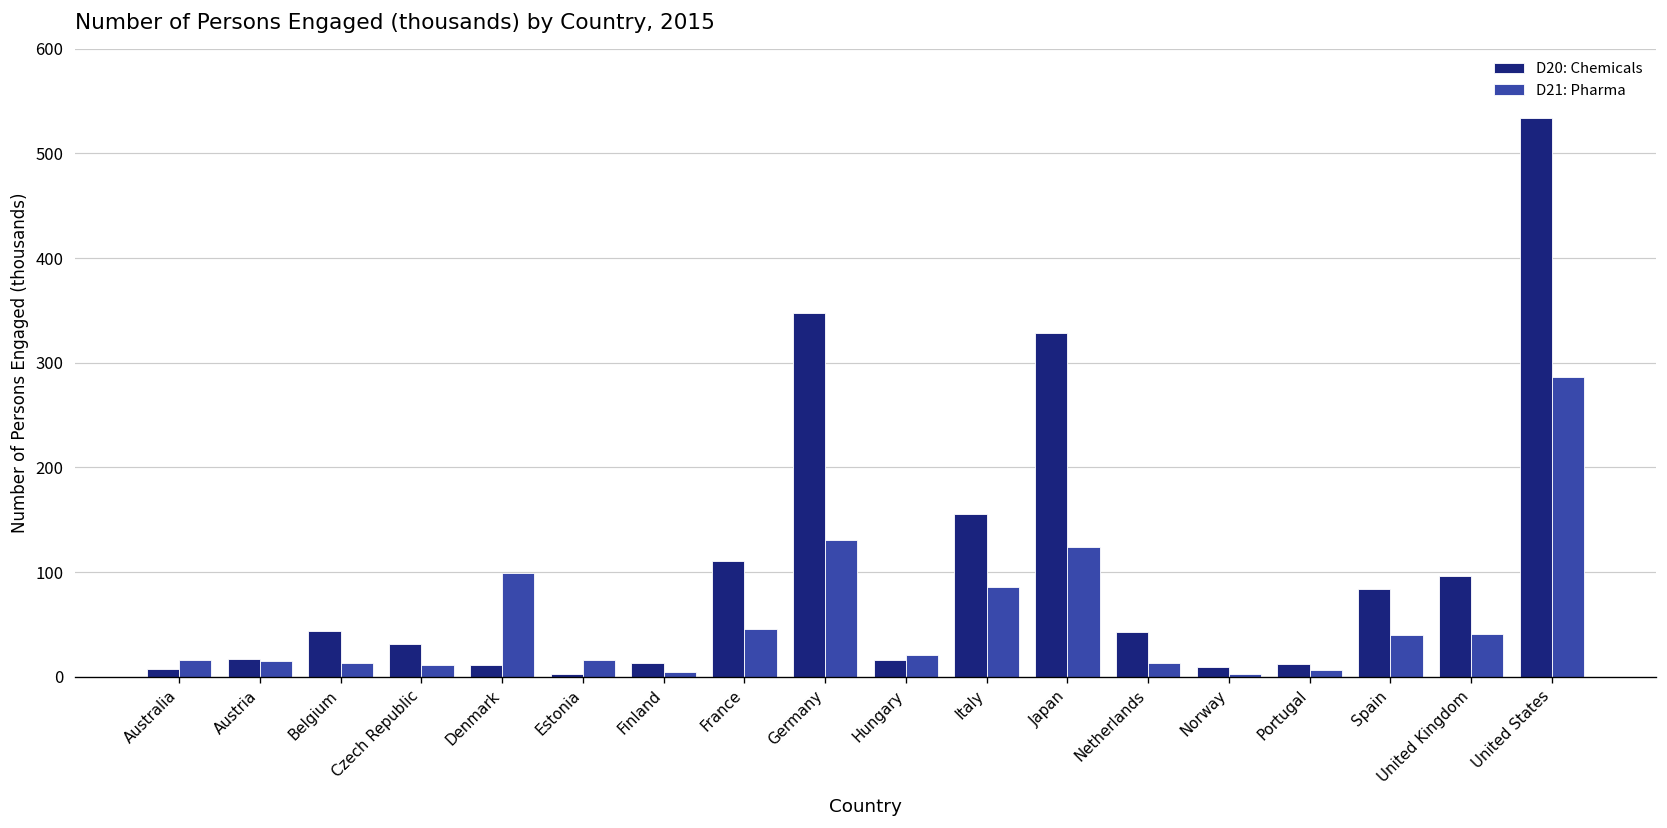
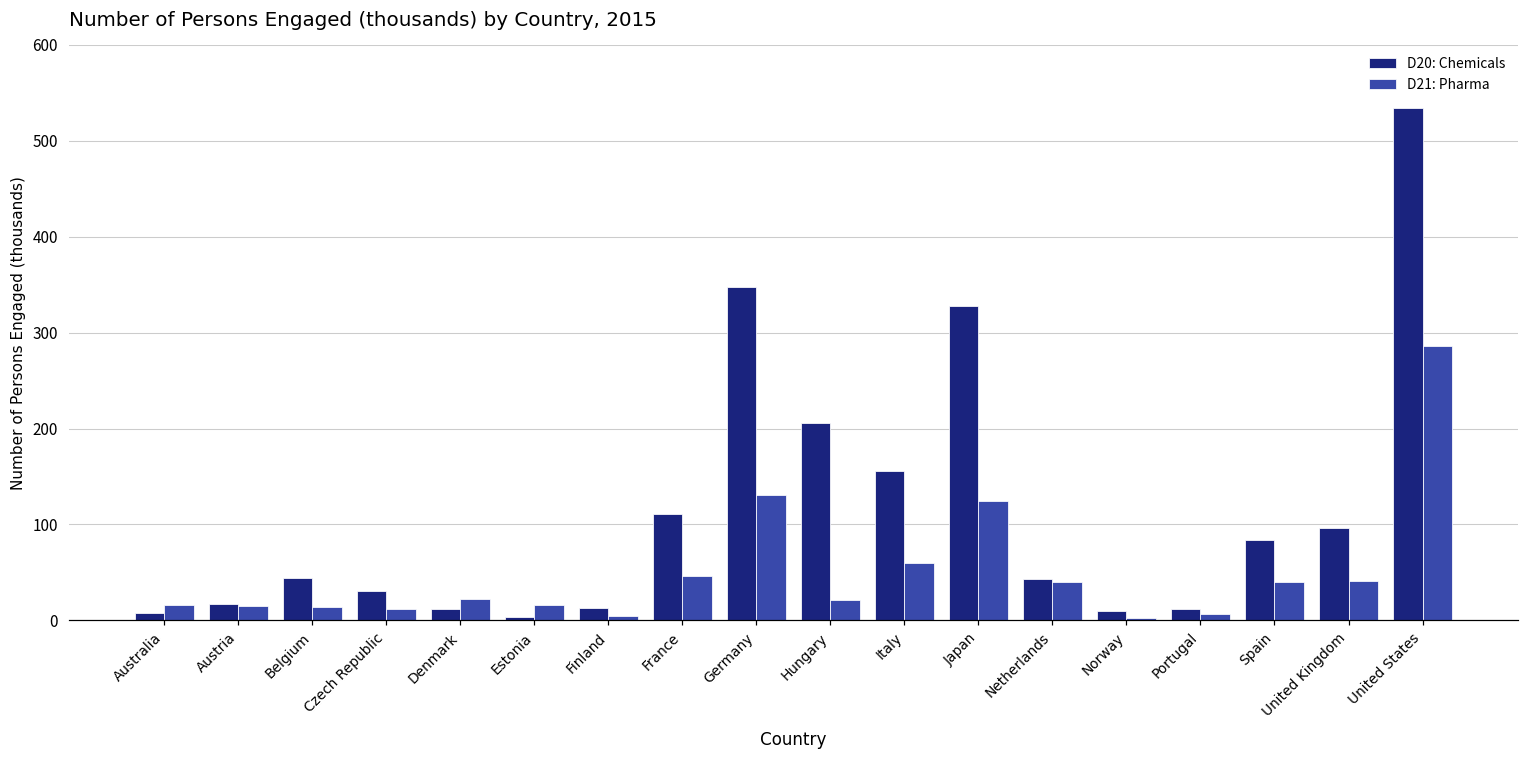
D21: Pharma, Denmark: 100 -> 20
D20: Chemicals, Hungary: 20 -> 210
D21: Pharma, Italy: 90 -> 60
D21: Pharma, Netherlands: 10 -> 40
